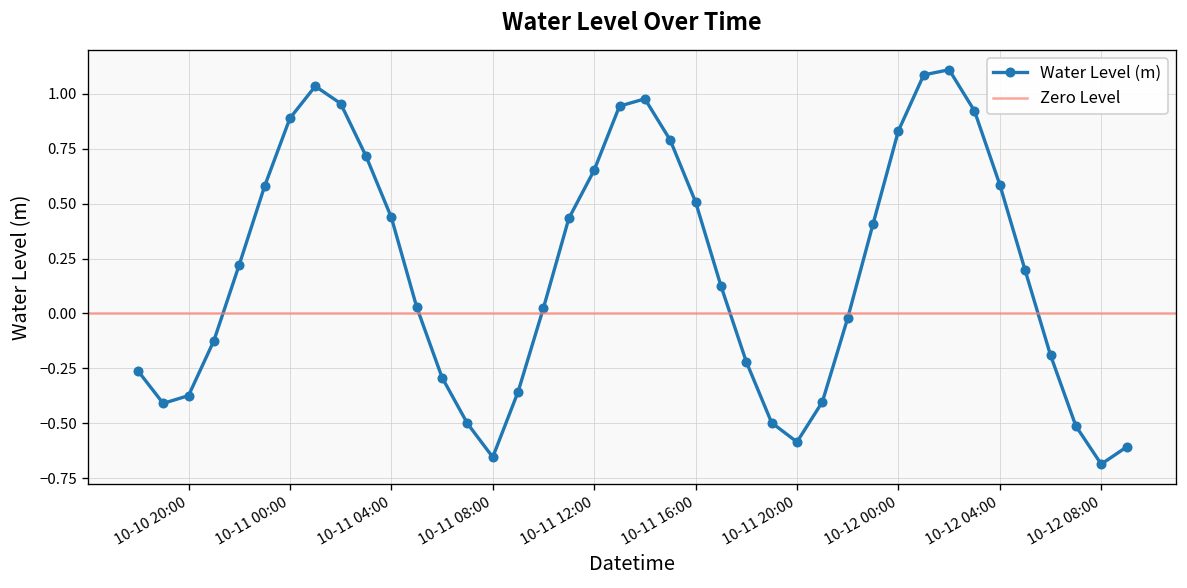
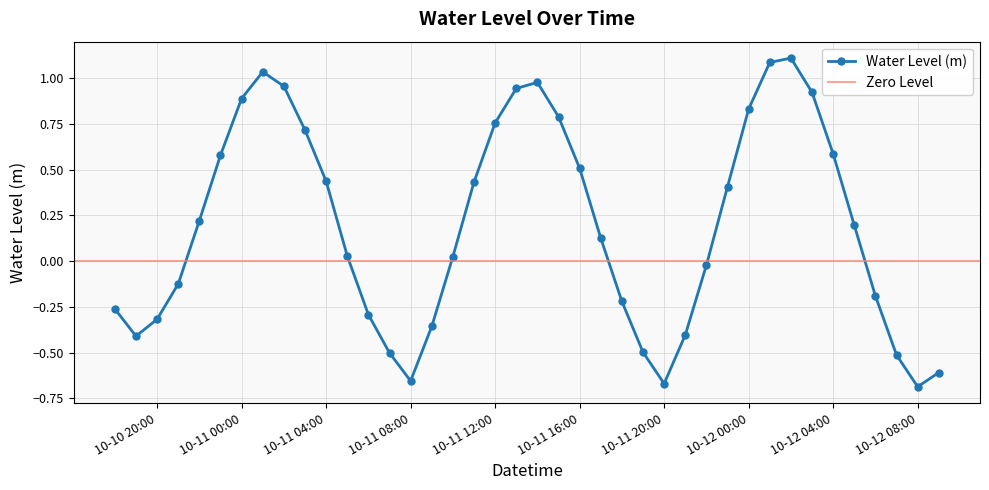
10-10 20:00: -0.37 -> -0.32
10-11 12:00: 0.65 -> 0.76
10-11 20:00: -0.59 -> -0.67
